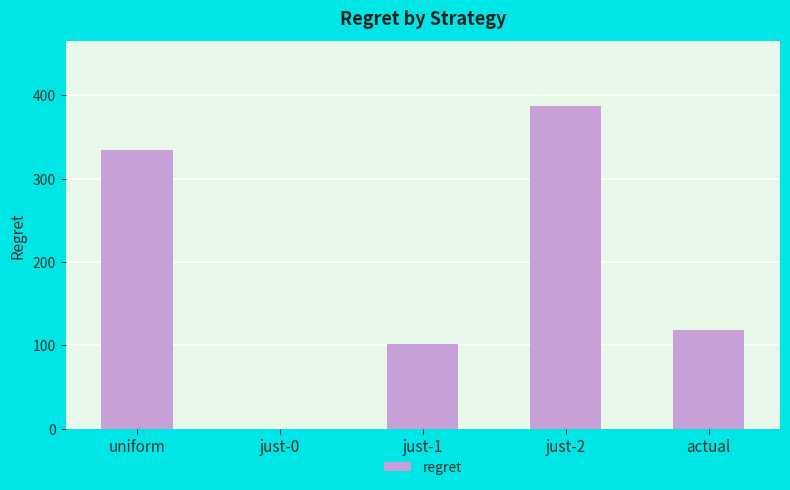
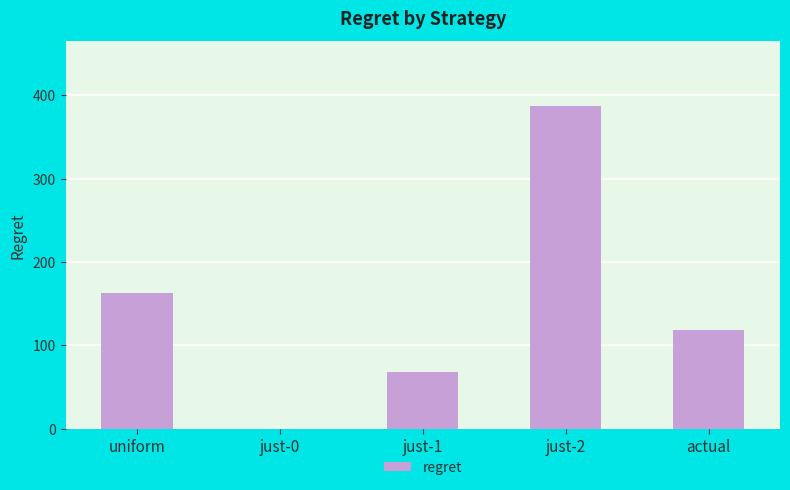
uniform: 330 -> 160
just-1: 100 -> 70
